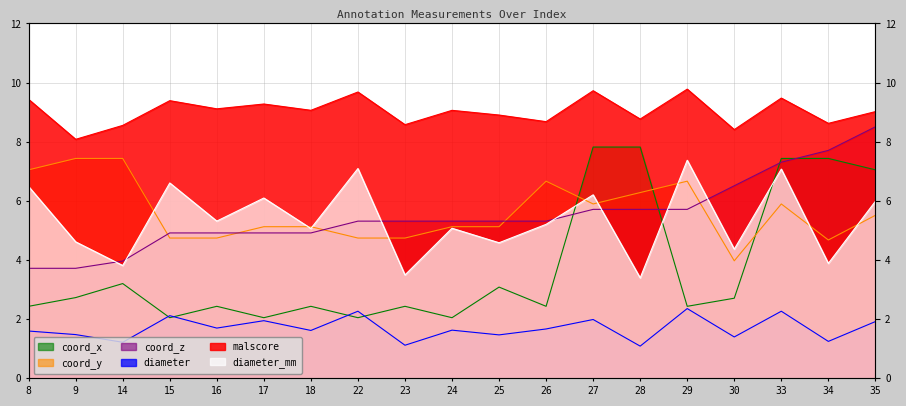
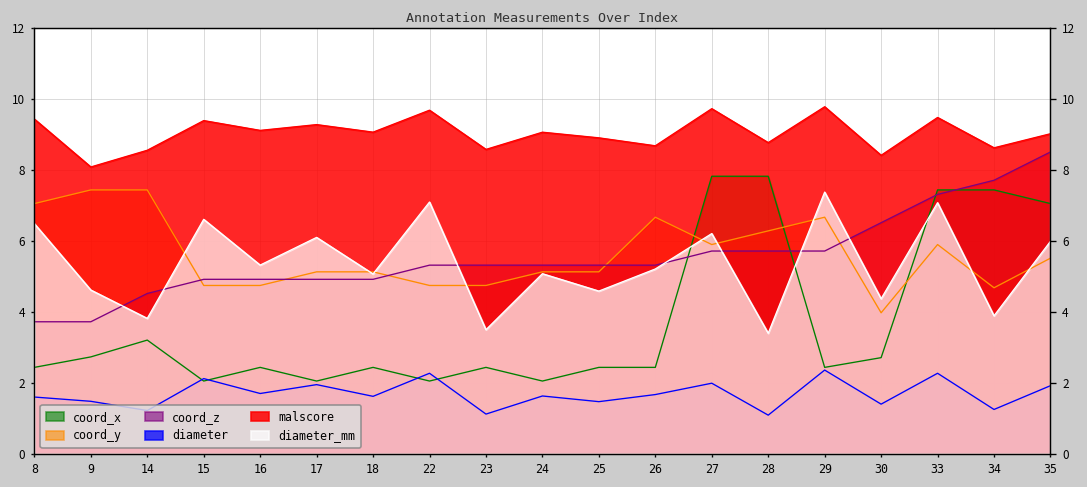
coord_z, 14: 4.0 -> 4.5
coord_x, 25: 3.1 -> 2.4
